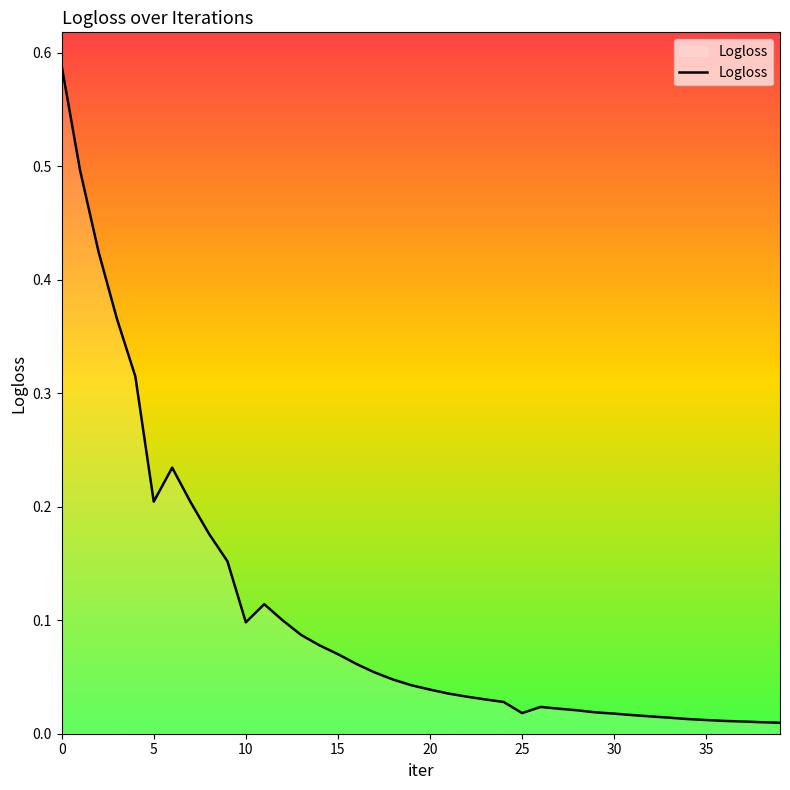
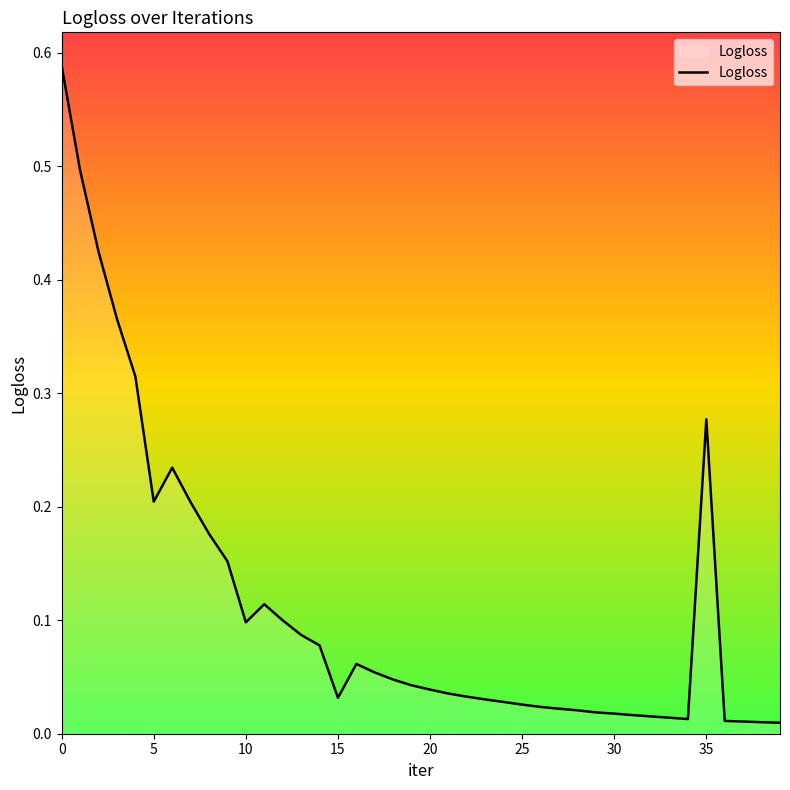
15: 0.070 -> 0.032
25: 0.018 -> 0.026
35: 0.012 -> 0.277
